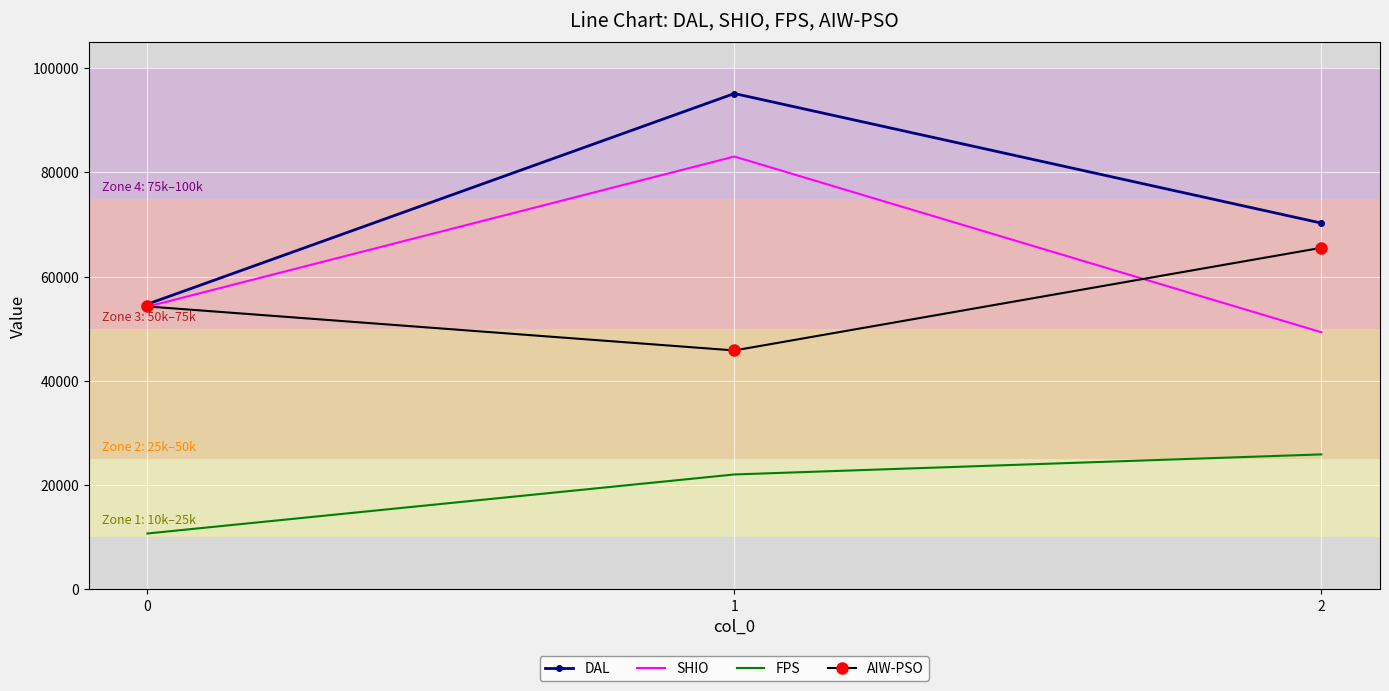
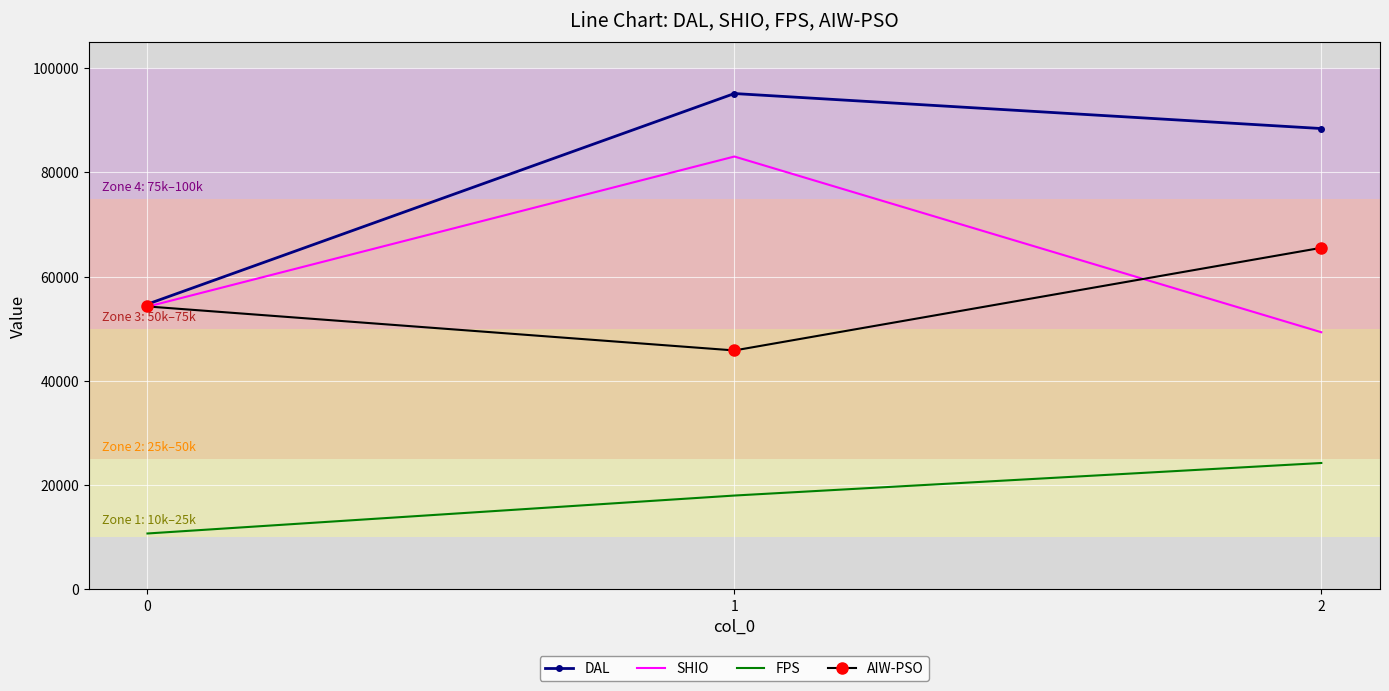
FPS, 1: 22000 -> 18000
DAL, 2: 70000 -> 88000
FPS, 2: 26000 -> 24000
